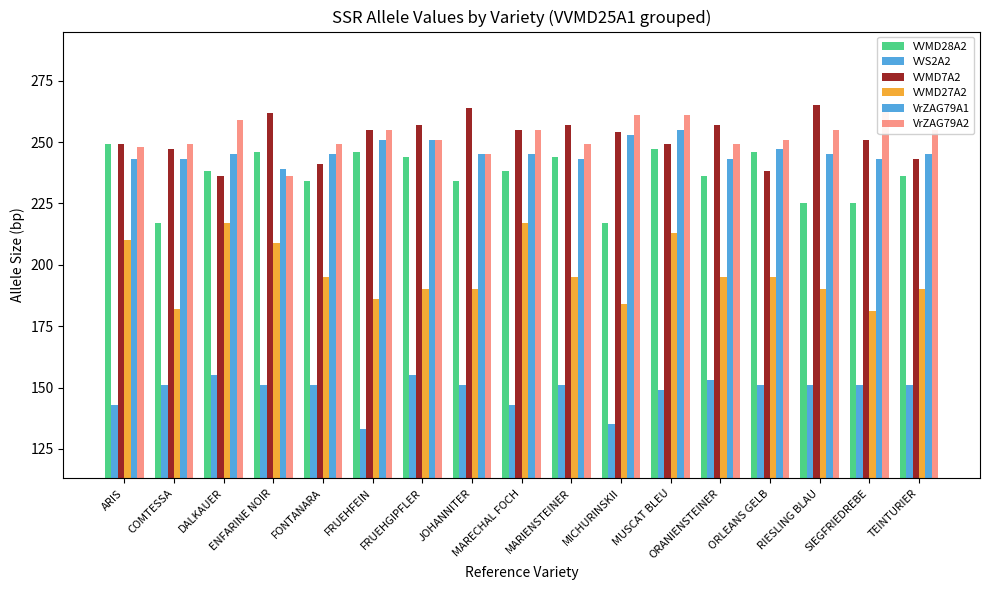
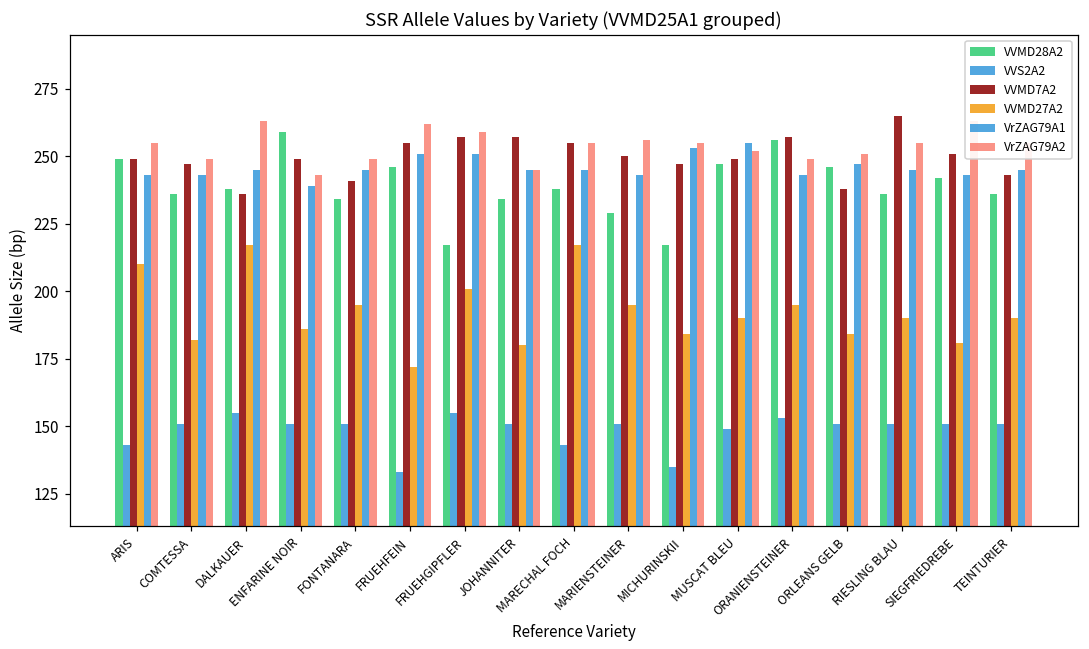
VrZAG79A2, ARIS: 248 -> 255
VVMD28A2, COMTESSA: 217 -> 236
VrZAG79A2, DALKAUER: 259 -> 263
VVMD28A2, ENFARINE NOIR: 246 -> 259
VVMD7A2, ENFARINE NOIR: 262 -> 249
VVMD27A2, ENFARINE NOIR: 209 -> 186
VrZAG79A2, ENFARINE NOIR: 236 -> 243
VVMD27A2, FRUEHFEIN: 186 -> 172
VrZAG79A2, FRUEHFEIN: 255 -> 262
VVMD28A2, FRUEHGIPFLER: 244 -> 217
VVMD27A2, FRUEHGIPFLER: 190 -> 201
VrZAG79A2, FRUEHGIPFLER: 251 -> 259
VVMD7A2, JOHANNITER: 264 -> 257
VVMD27A2, JOHANNITER: 190 -> 180
VVMD28A2, MARIENSTEINER: 244 -> 229
VVMD7A2, MARIENSTEINER: 257 -> 250
VrZAG79A2, MARIENSTEINER: 249 -> 256
VVMD7A2, MICHURINSKII: 254 -> 247
VrZAG79A2, MICHURINSKII: 261 -> 255
VVMD27A2, MUSCAT BLEU: 213 -> 190
VrZAG79A2, MUSCAT BLEU: 261 -> 252
VVMD28A2, ORANIENSTEINER: 236 -> 256
VVMD27A2, ORLEANS GELB: 195 -> 184
VVMD28A2, RIESLING BLAU: 225 -> 236
VVMD28A2, SIEGFRIEDREBE: 225 -> 242
